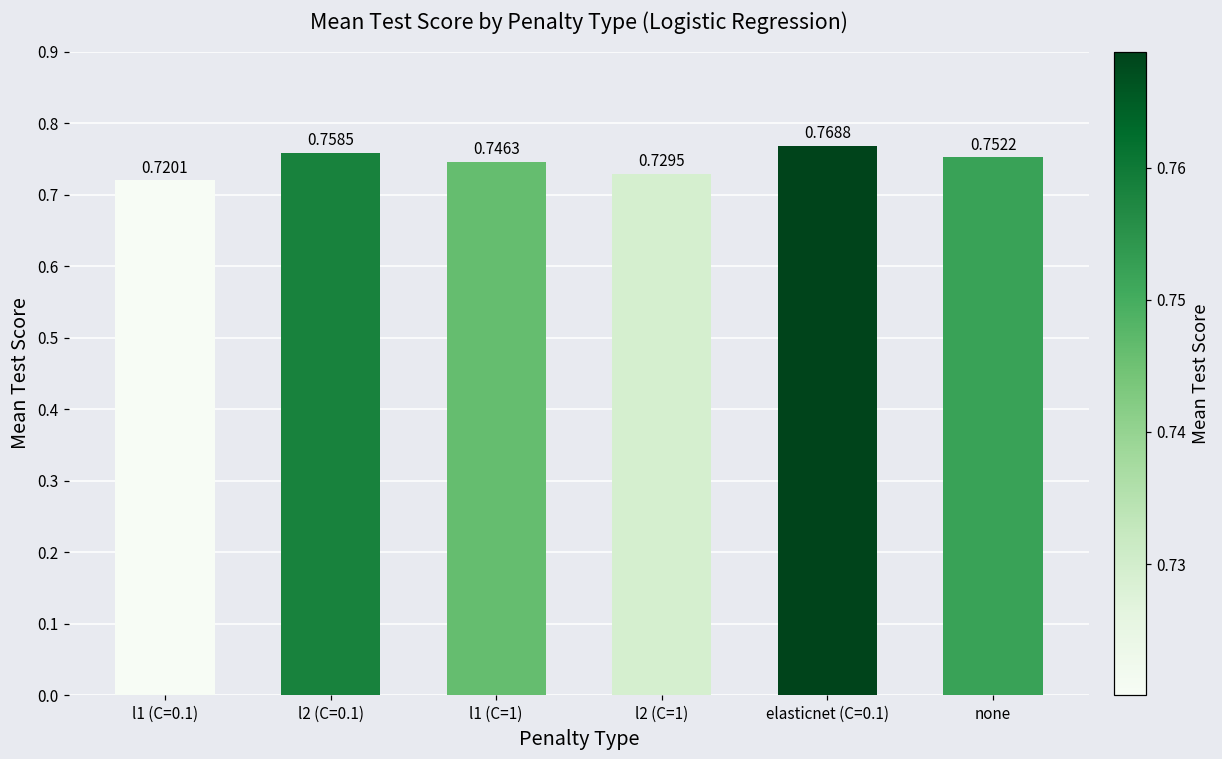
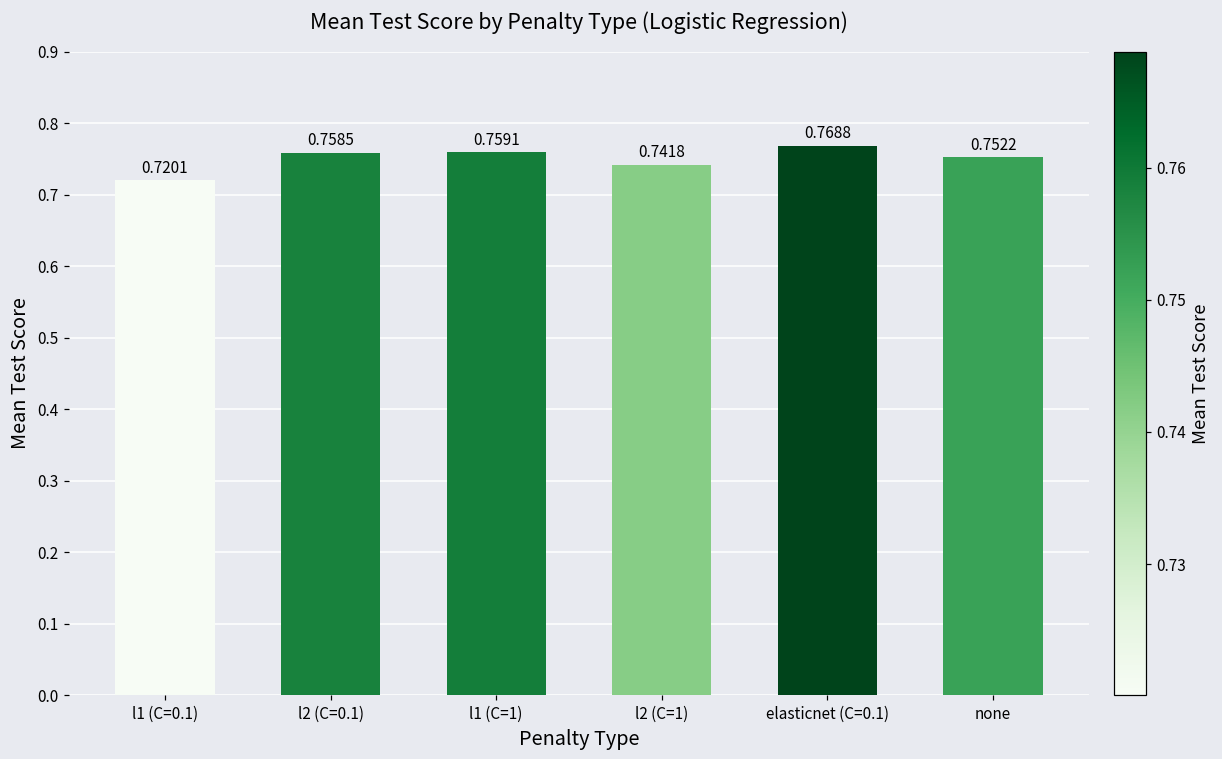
l1 (C=1): 0.7463 -> 0.7591
l2 (C=1): 0.7295 -> 0.7418
